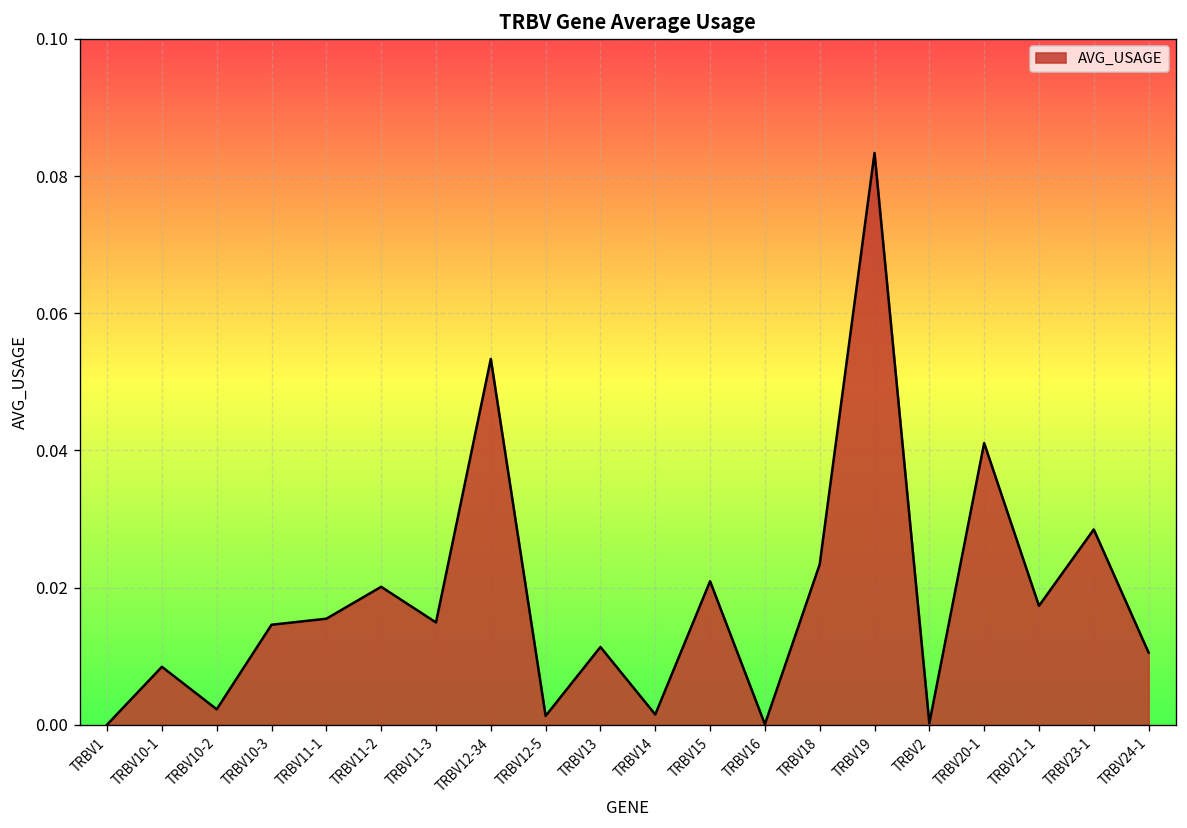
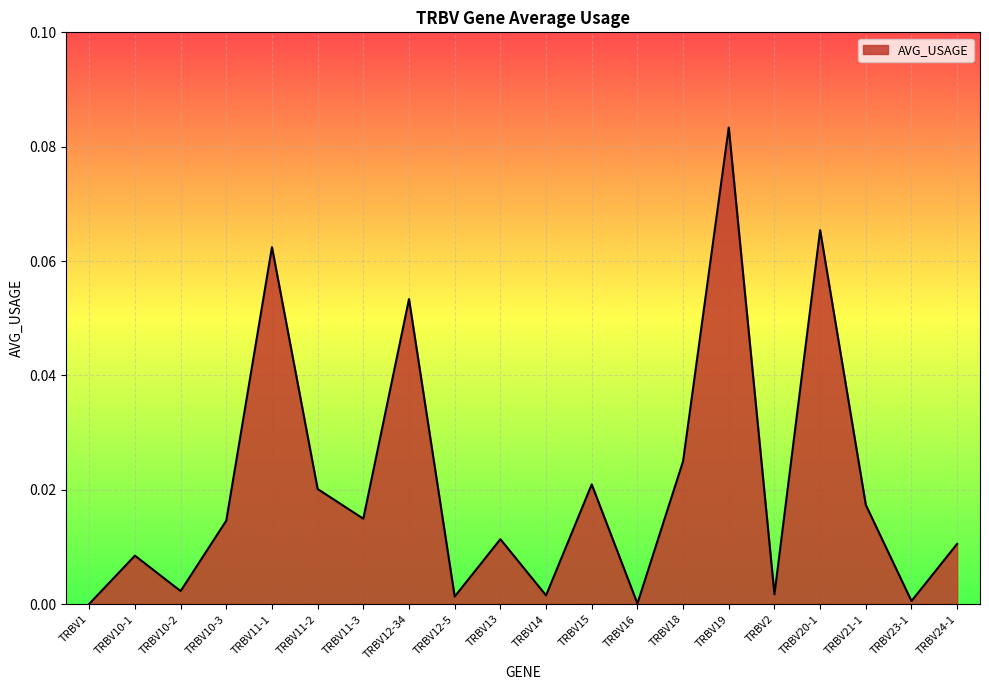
TRBV11-1: 0.015 -> 0.062
TRBV18: 0.023 -> 0.025
TRBV2: 0.000 -> 0.002
TRBV20-1: 0.041 -> 0.065
TRBV23-1: 0.028 -> 0.001
